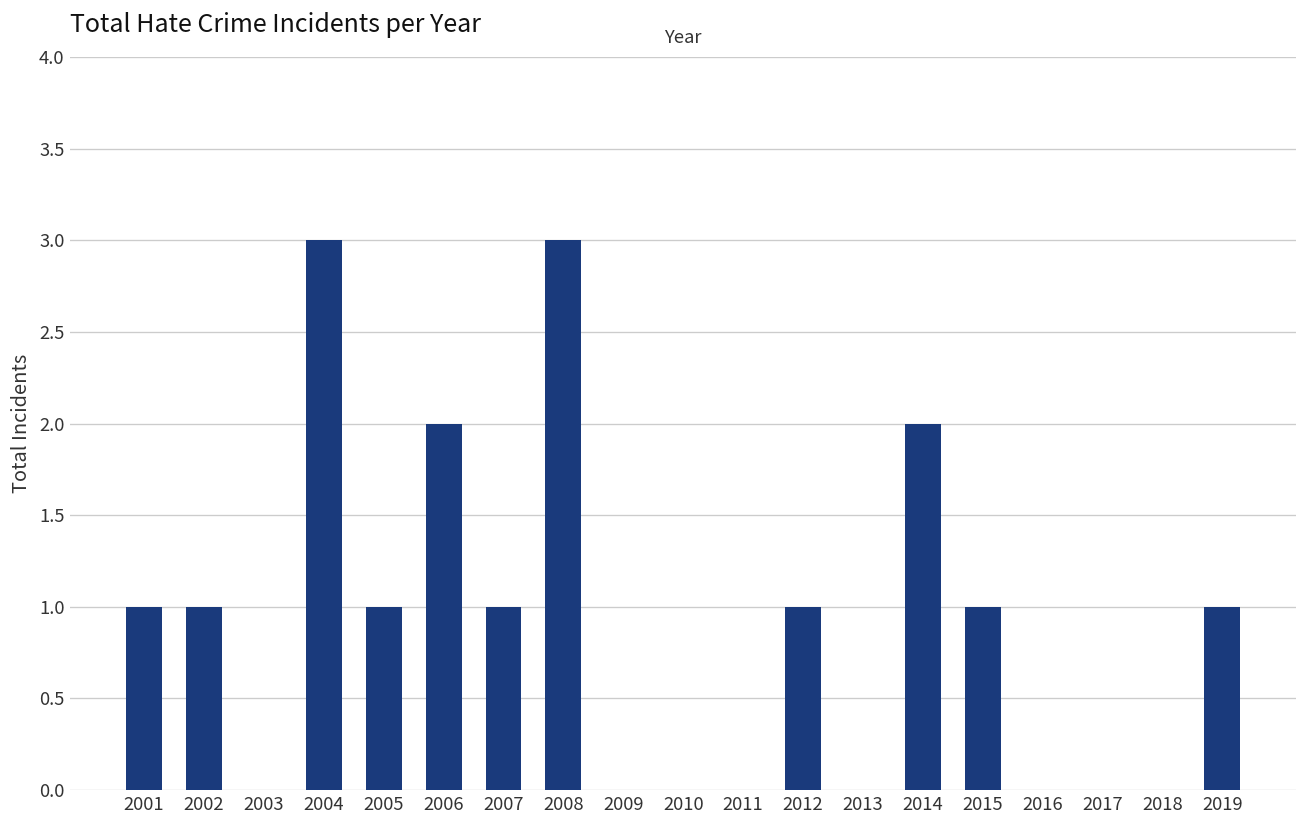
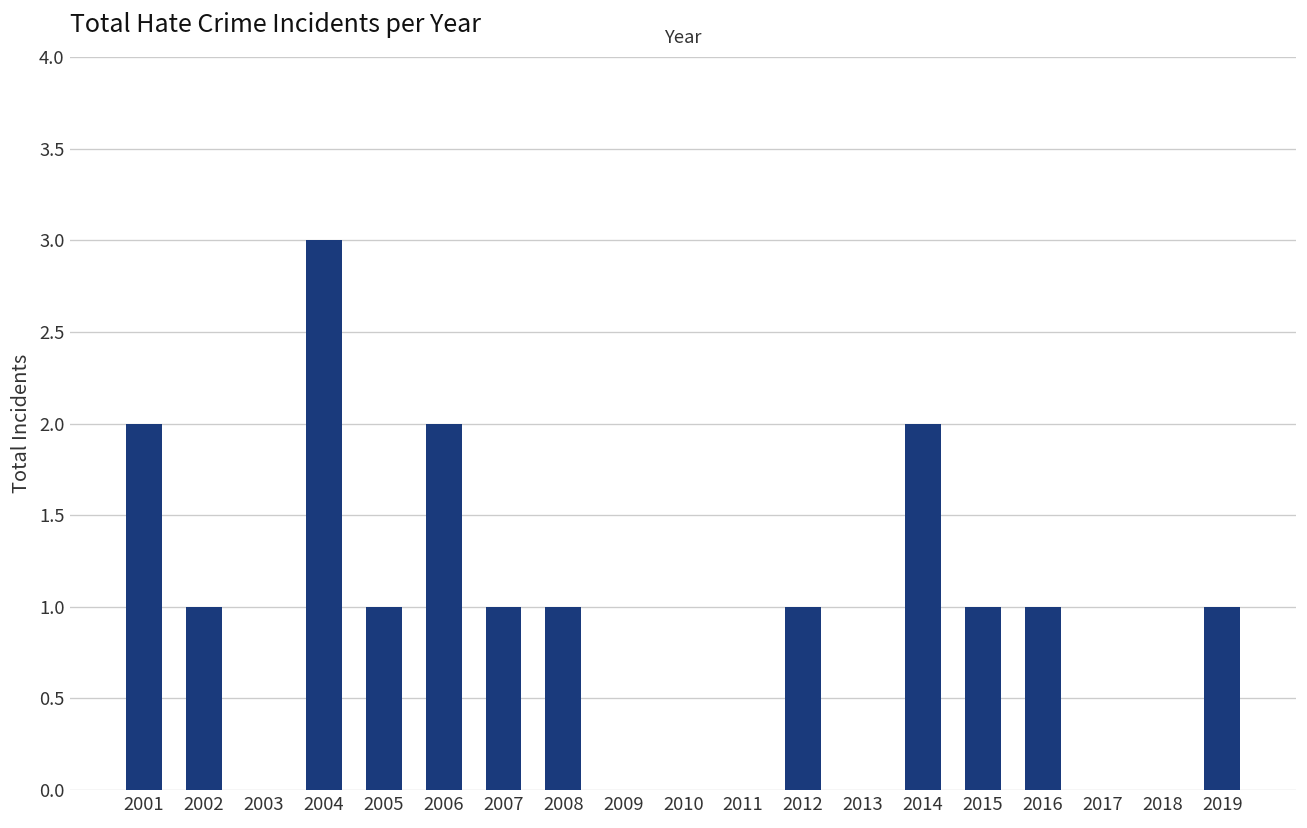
2001: 1 -> 2
2008: 3 -> 1
2016: 0 -> 1
